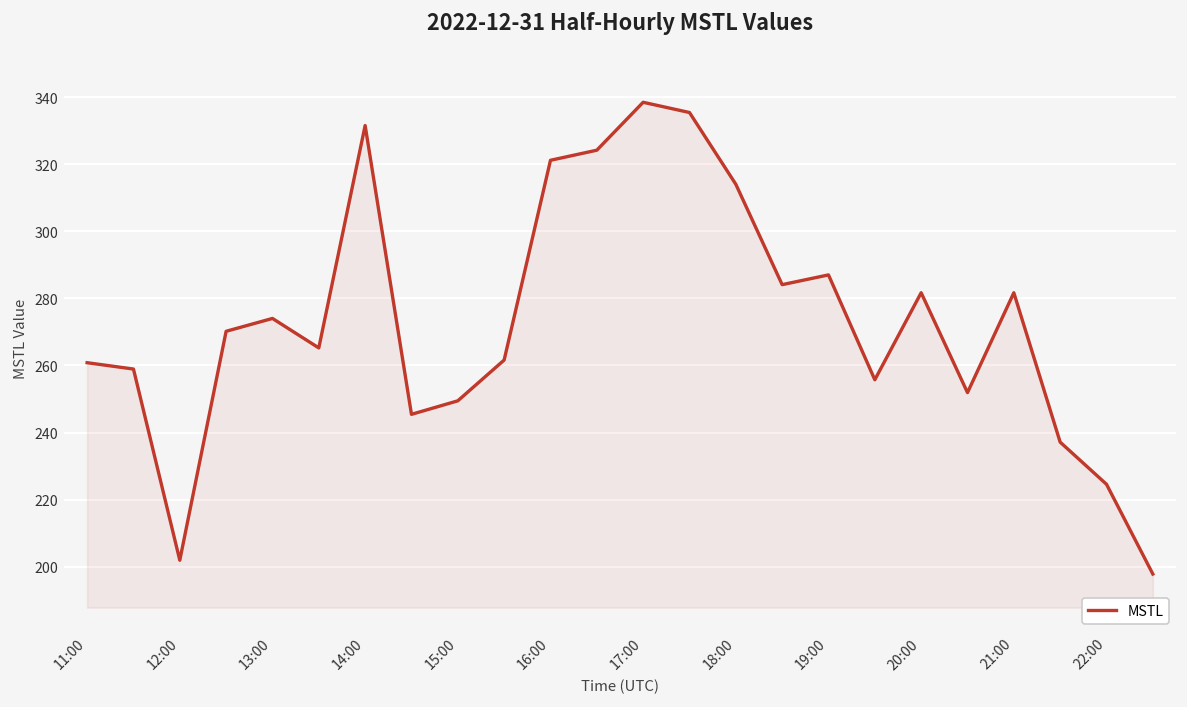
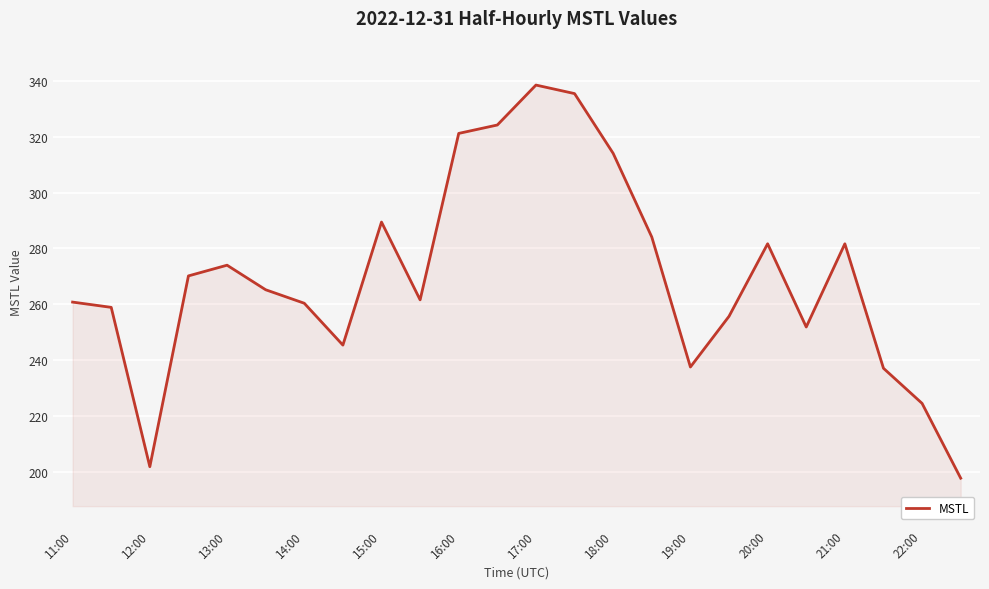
14:00: 332 -> 260
15:00: 249 -> 289
19:00: 287 -> 238
